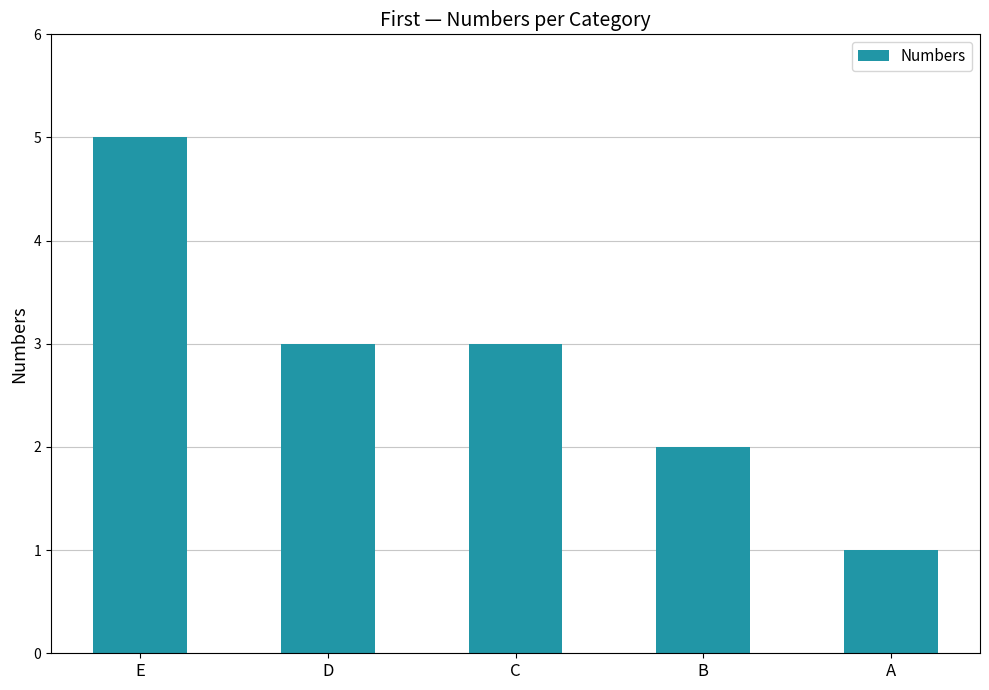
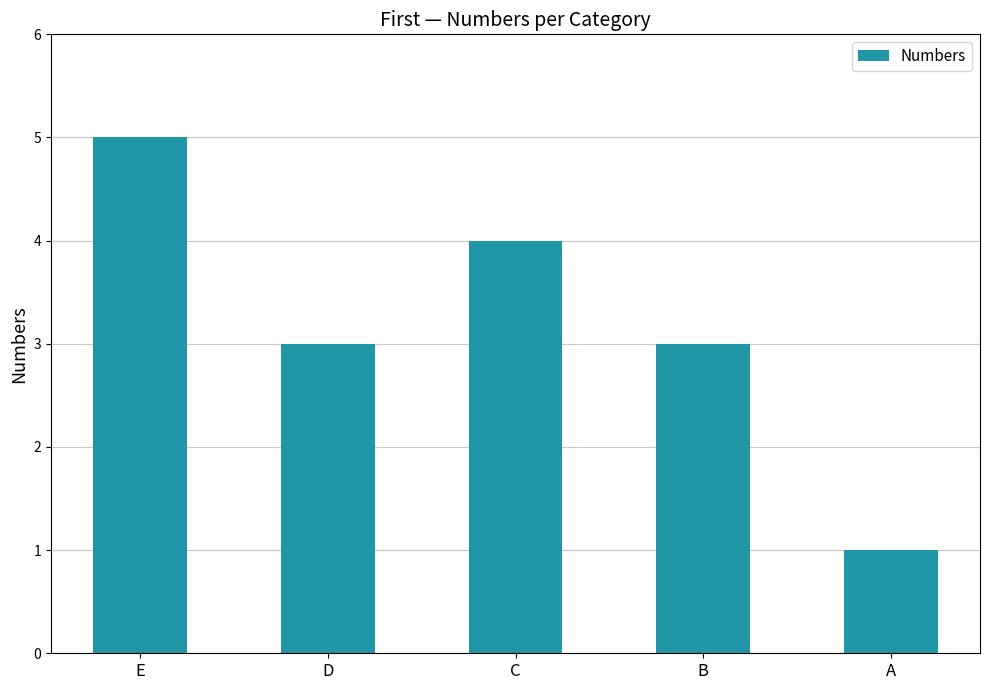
C: 3 -> 4
B: 2 -> 3
